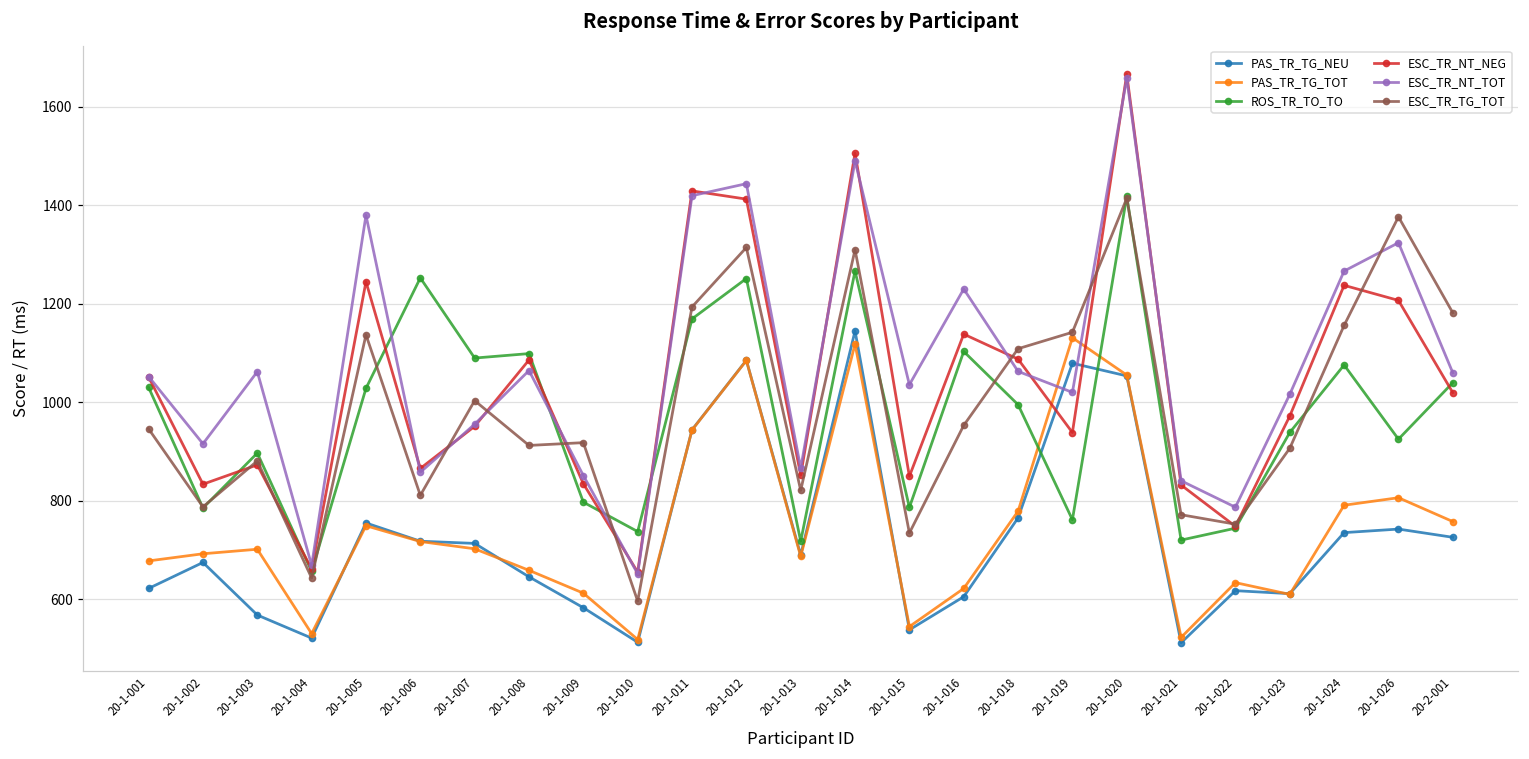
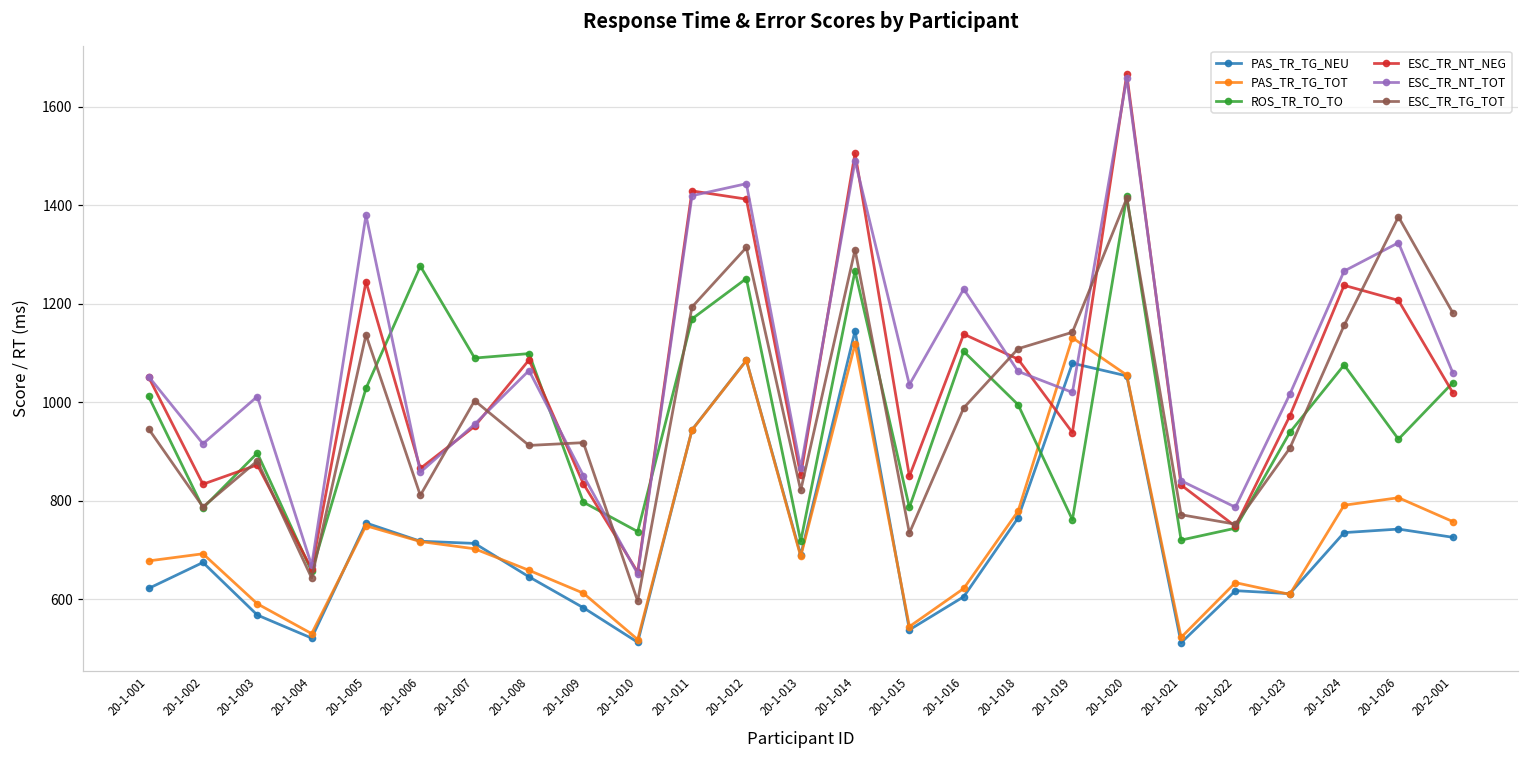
ROS_TR_TO_TO, 20-1-001: 1030 -> 1010
PAS_TR_TG_TOT, 20-1-003: 700 -> 590
ESC_TR_NT_TOT, 20-1-003: 1060 -> 1010
ROS_TR_TO_TO, 20-1-006: 1250 -> 1280
ESC_TR_TG_TOT, 20-1-016: 950 -> 990
